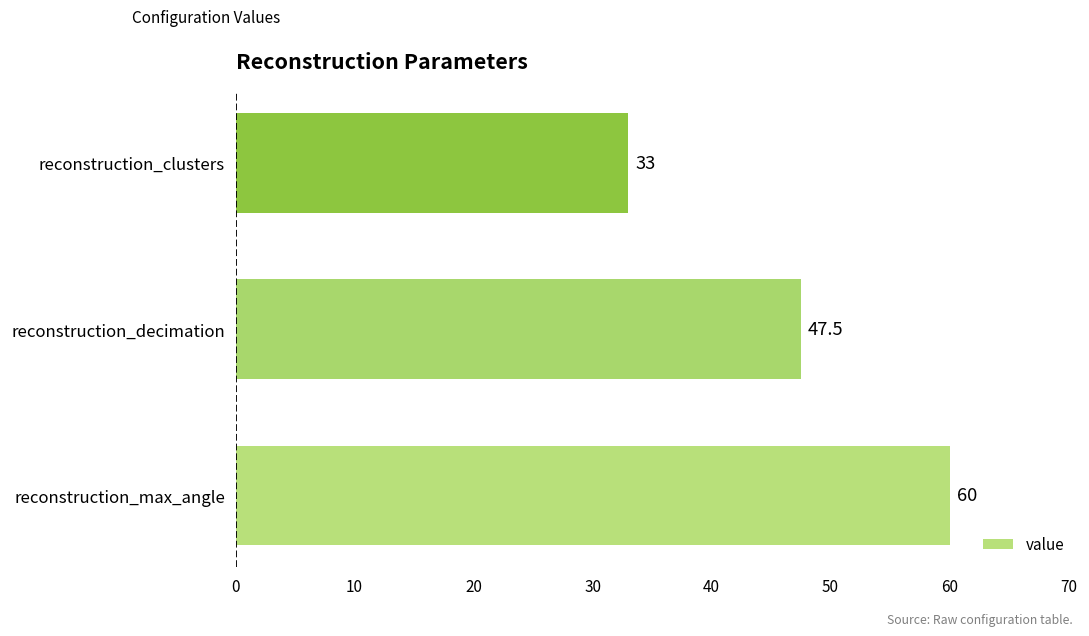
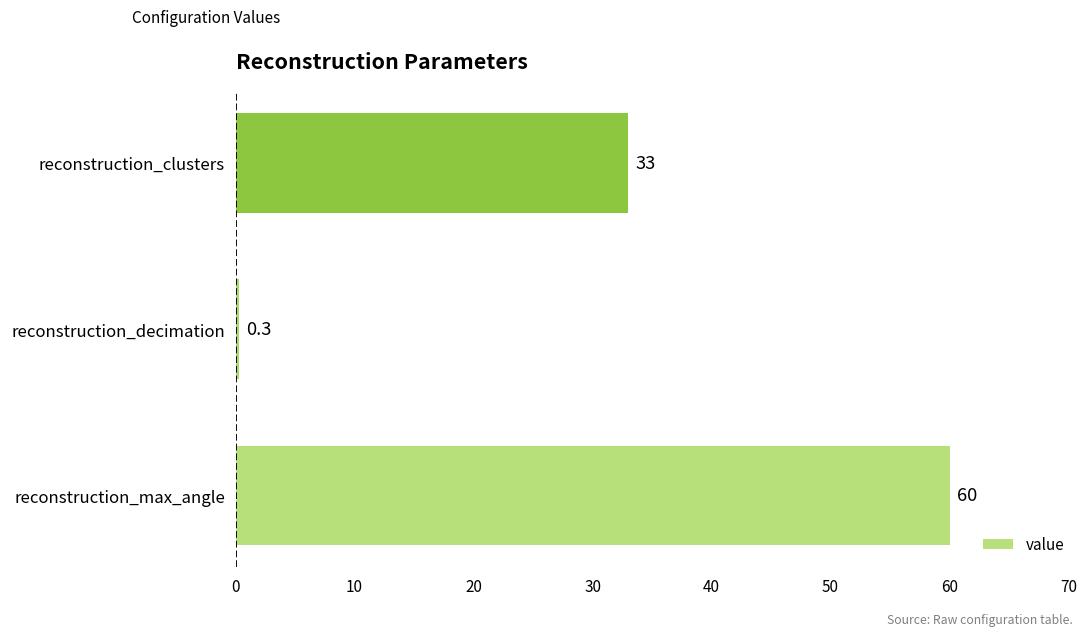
reconstruction_decimation: 47.5 -> 0.3
